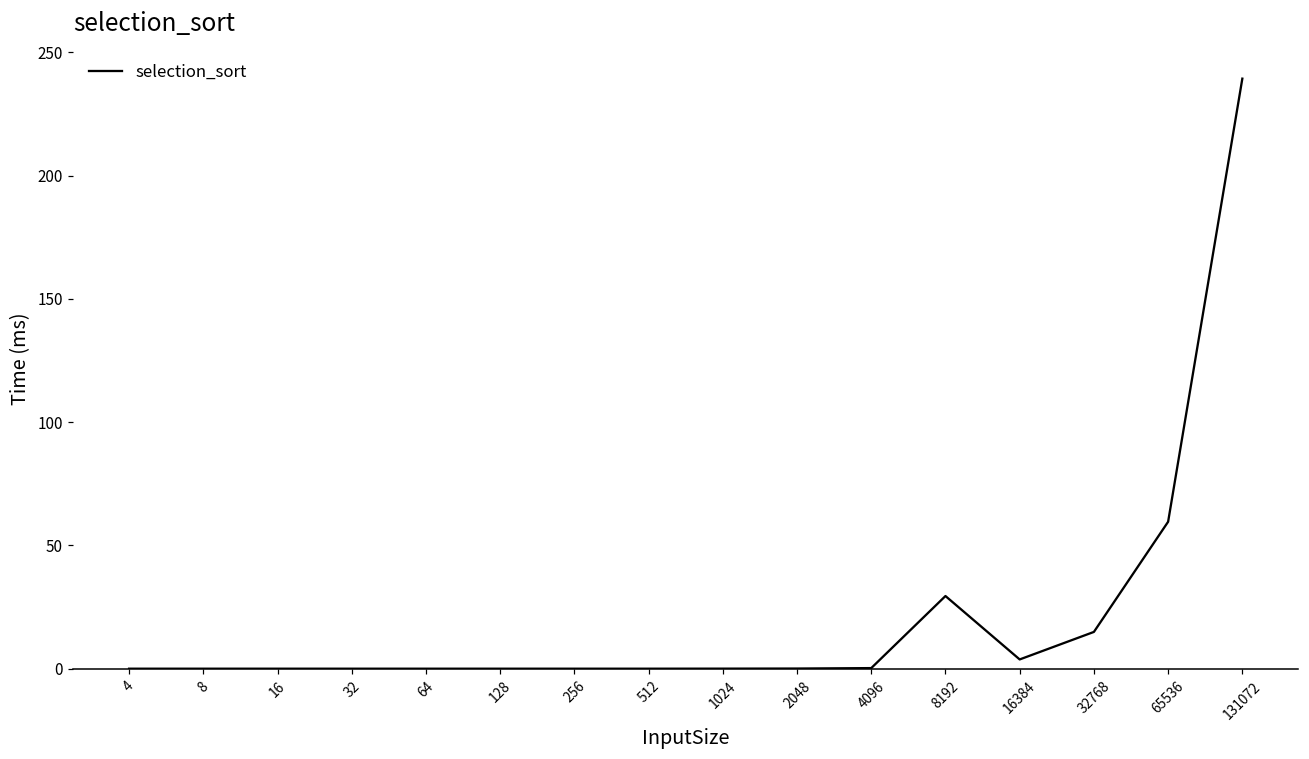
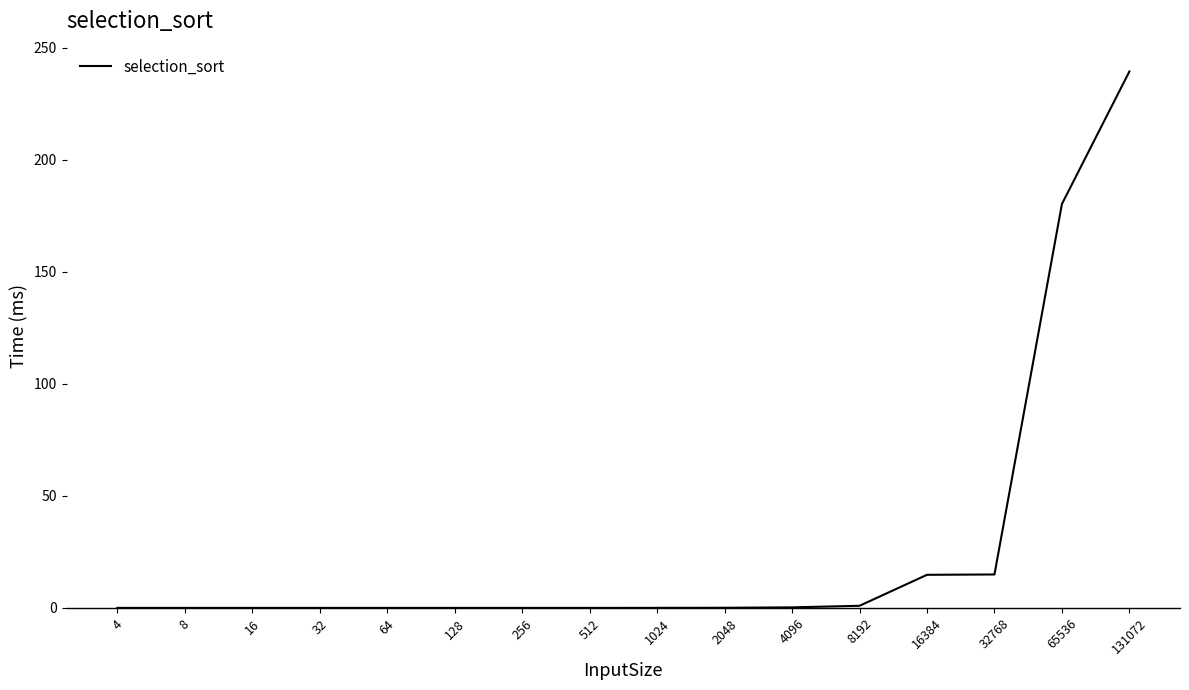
8192: 29 -> 1
16384: 4 -> 15
65536: 60 -> 180
